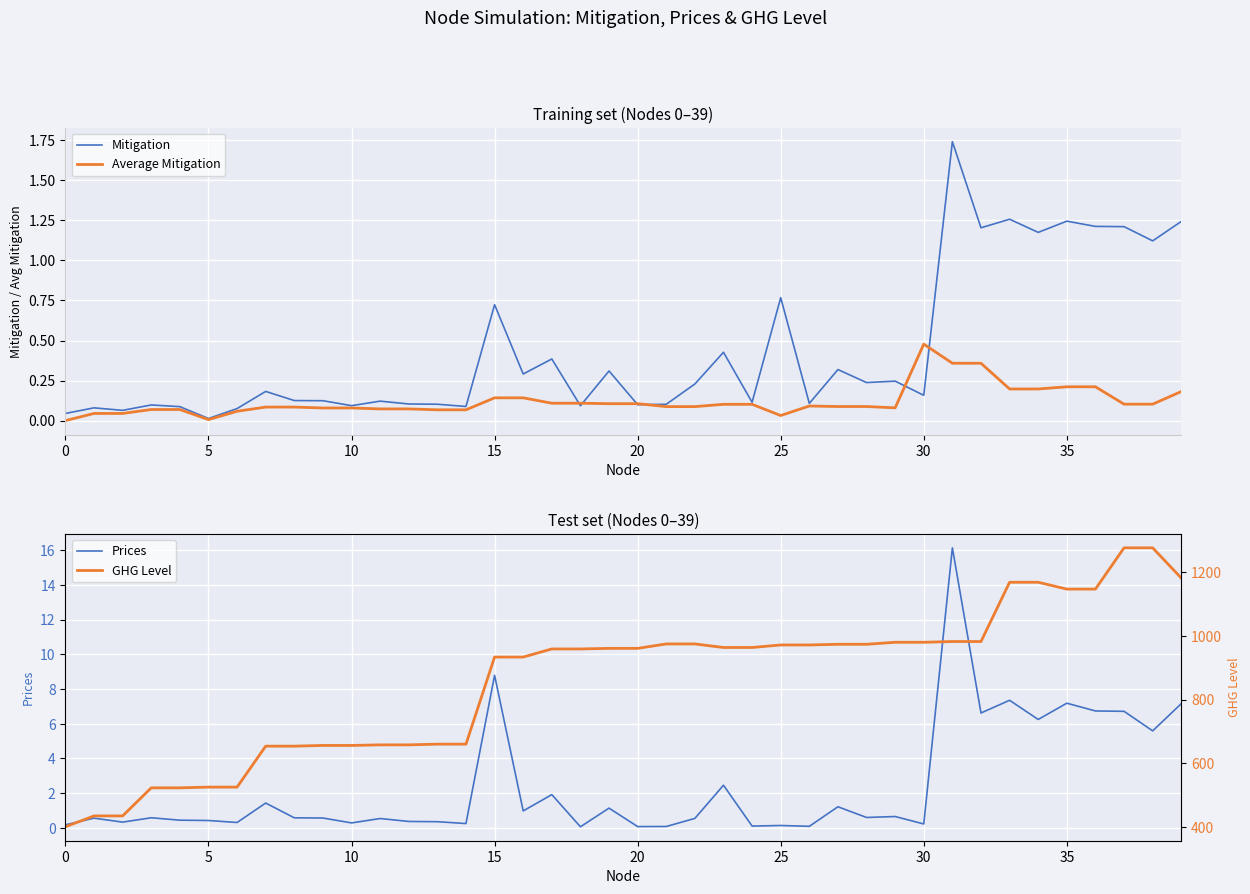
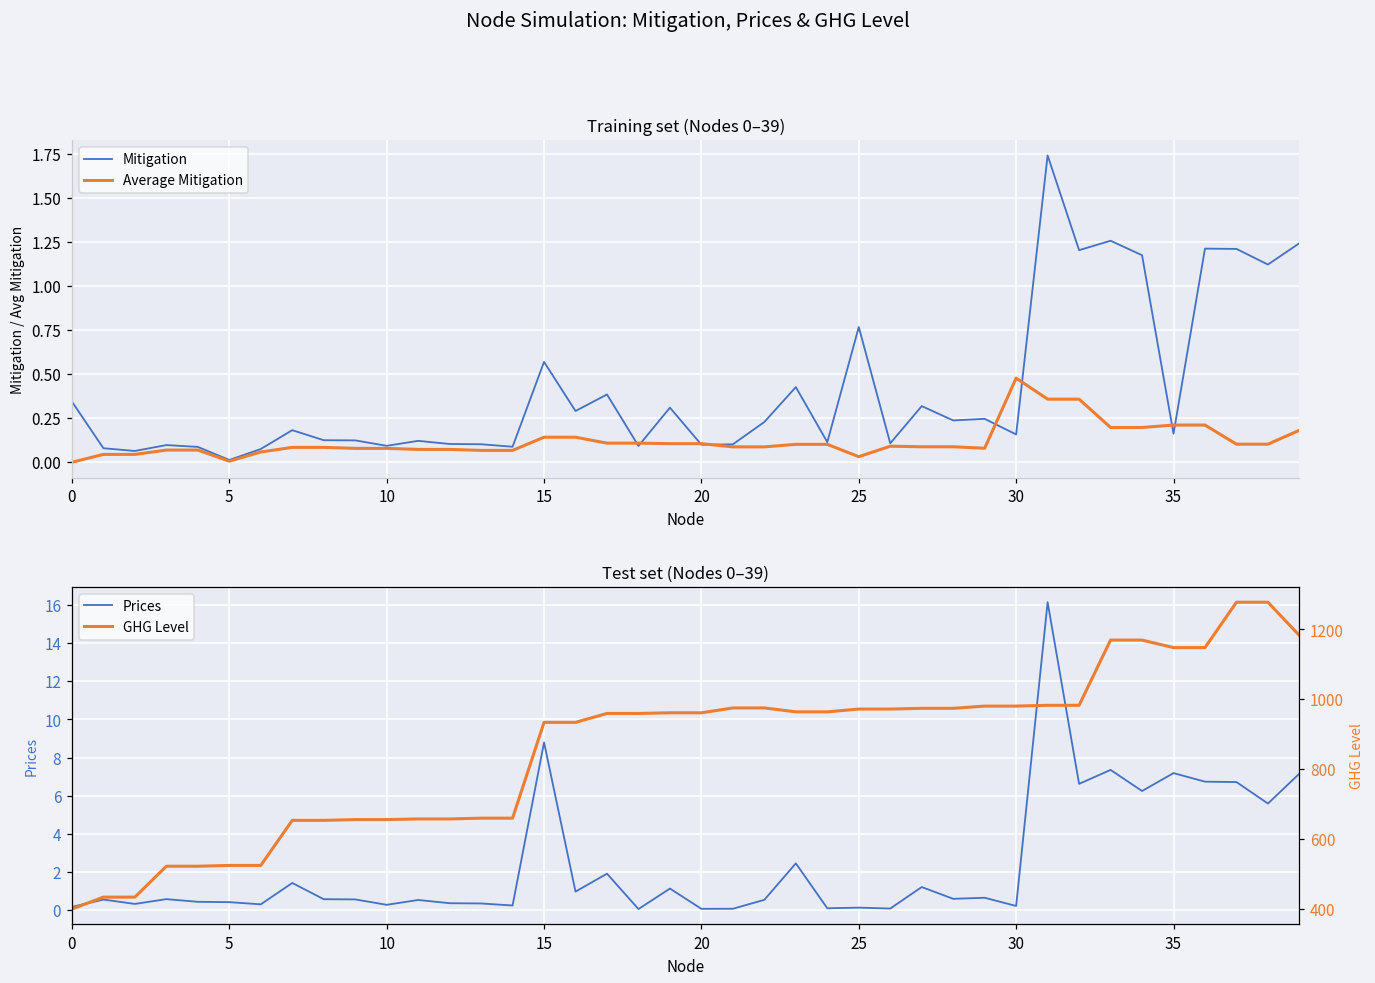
Training set (Nodes 0–39), Mitigation, 0: 0.04 -> 0.34
Training set (Nodes 0–39), Mitigation, 15: 0.72 -> 0.57
Training set (Nodes 0–39), Mitigation, 35: 1.25 -> 0.16
